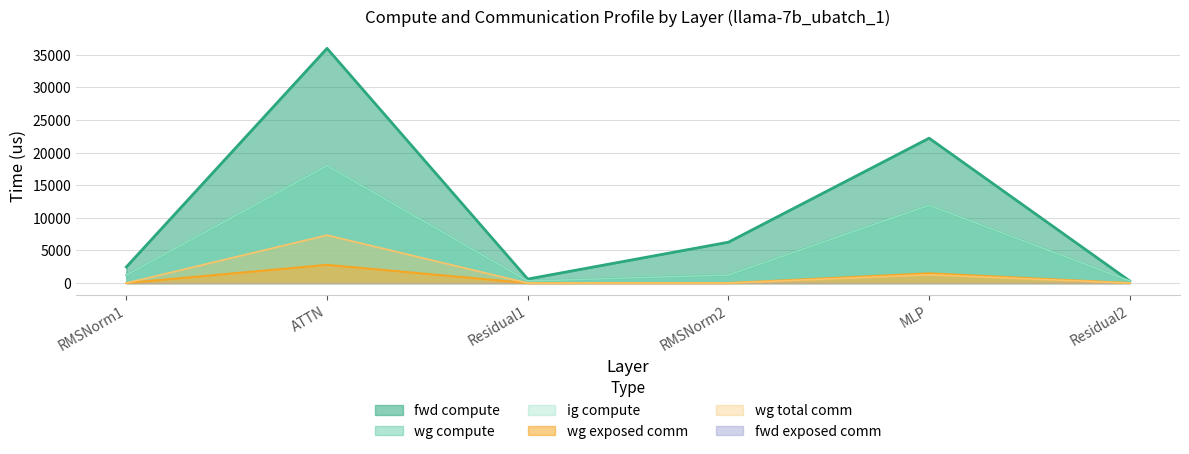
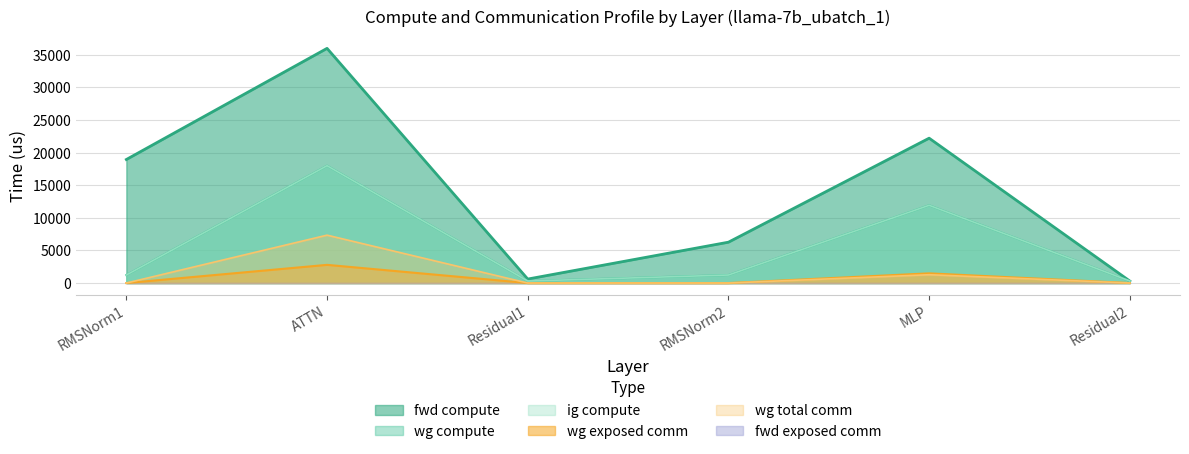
fwd compute, RMSNorm1: 2000 -> 19000
